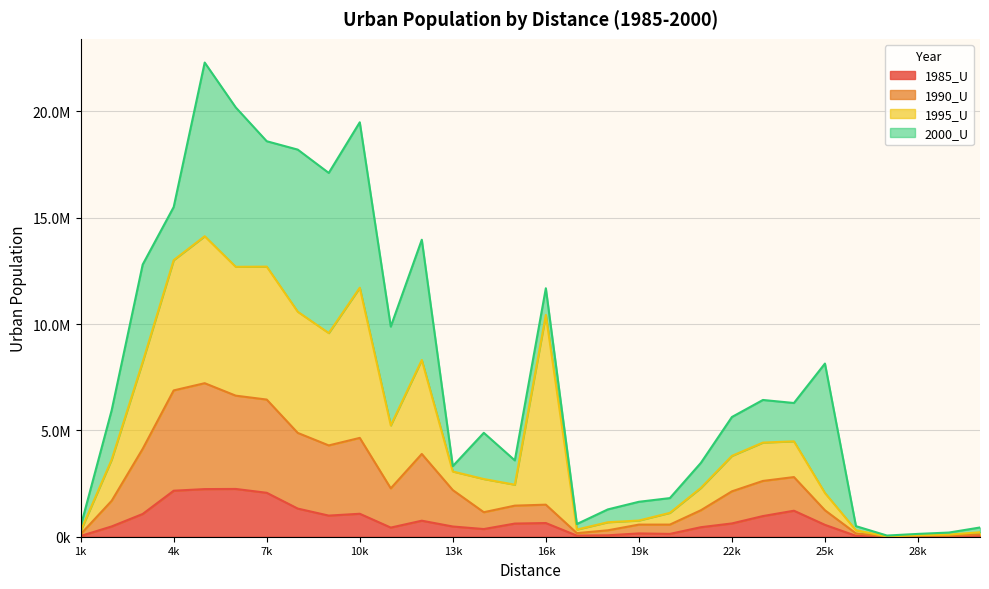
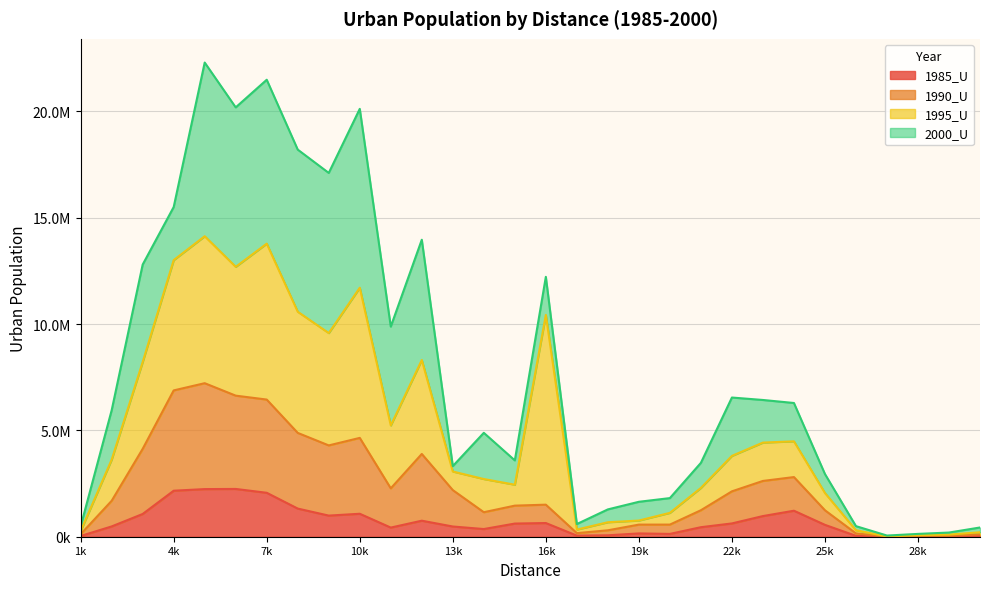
1995_U, 7k: 6300000 -> 7300000
2000_U, 7k: 5900000 -> 7700000
2000_U, 10k: 7800000 -> 8400000
2000_U, 16k: 1300000 -> 1800000
2000_U, 22k: 1800000 -> 2700000
2000_U, 25k: 6100000 -> 900000
